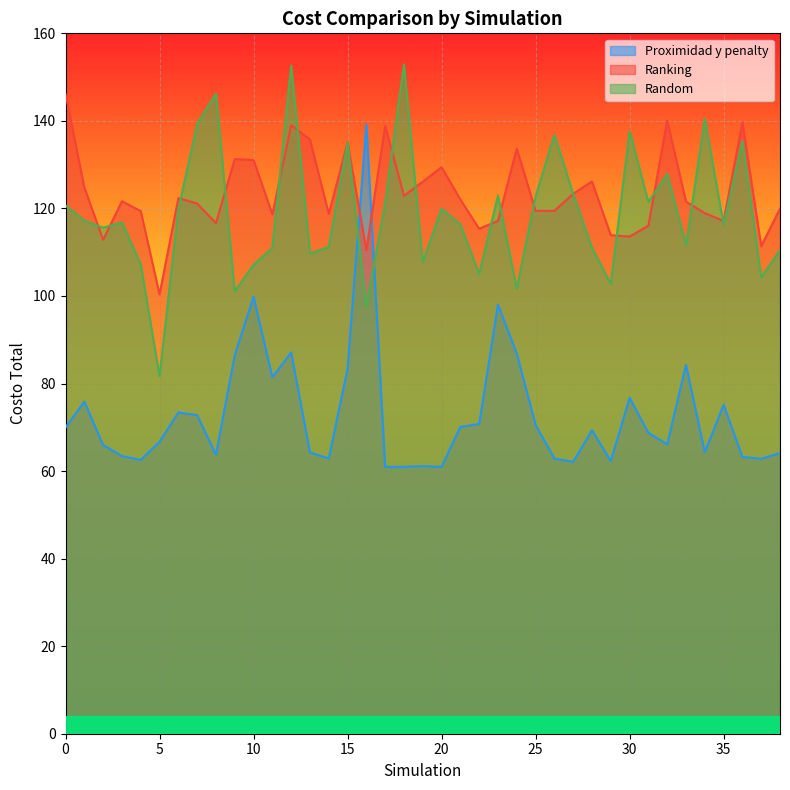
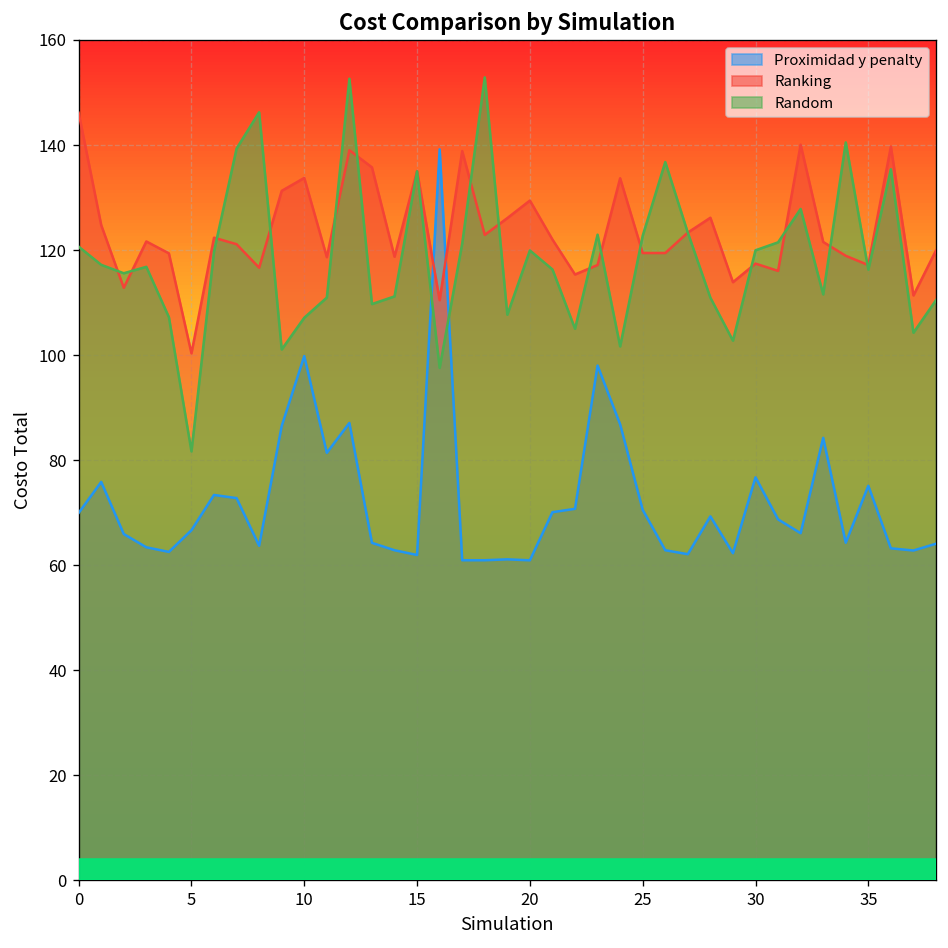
Ranking, 10: 131 -> 134
Proximidad y penalty, 15: 83 -> 62
Ranking, 30: 114 -> 117
Random, 30: 138 -> 120
